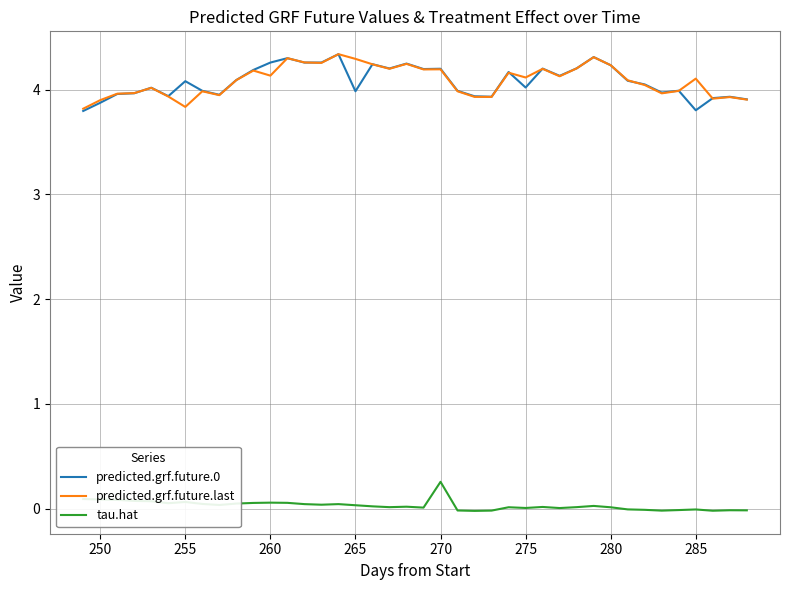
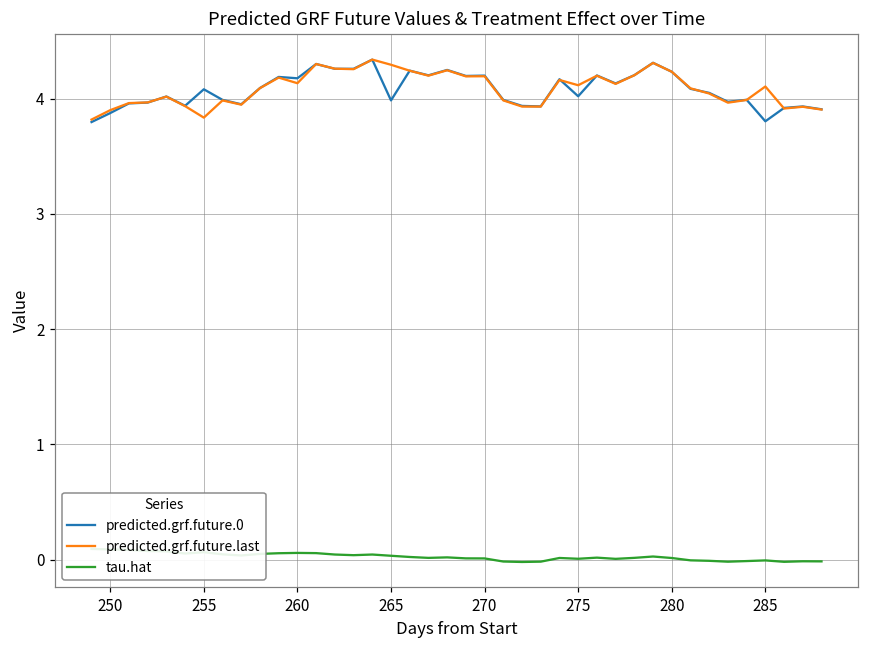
predicted.grf.future.0, 260: 4.26 -> 4.18
tau.hat, 270: 0.26 -> 0.01
